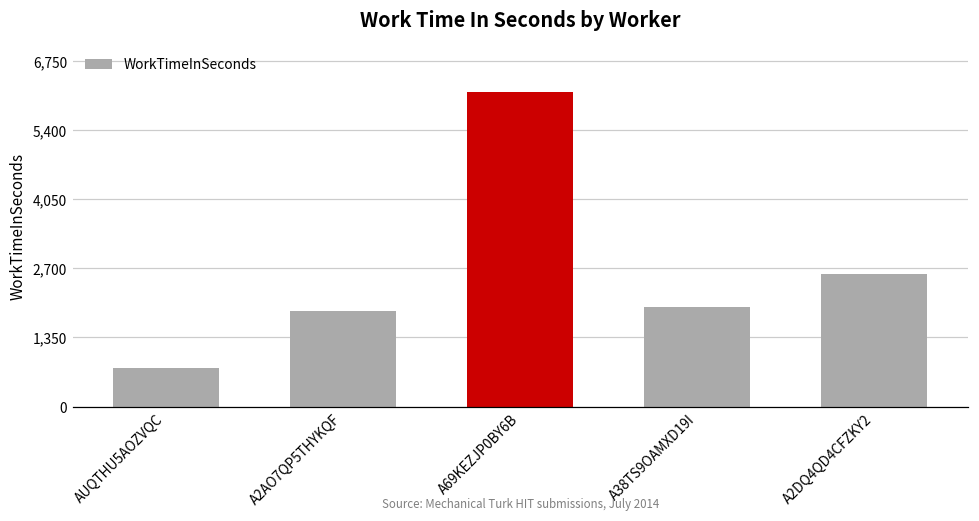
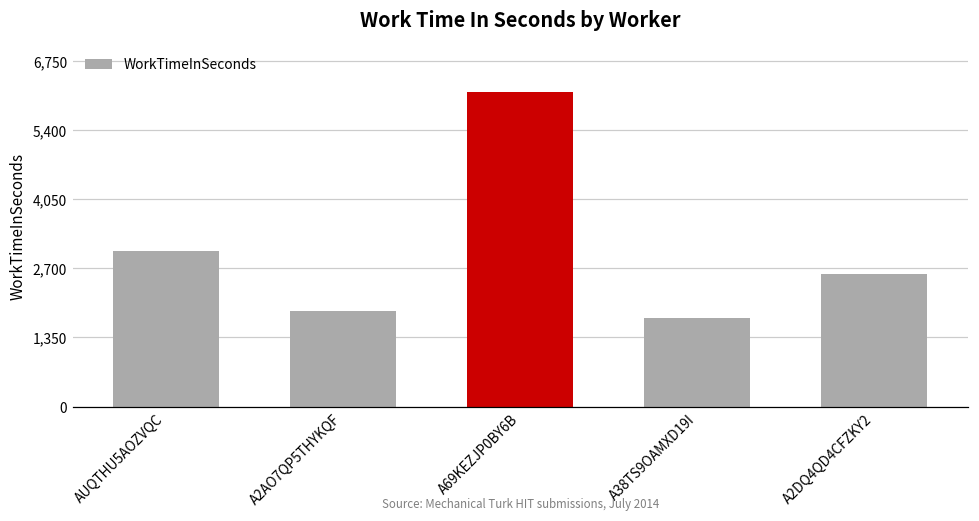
AUQTHU5AOZVQC: 800 -> 3,000
A38TS9OAMXD19I: 1,900 -> 1,700
